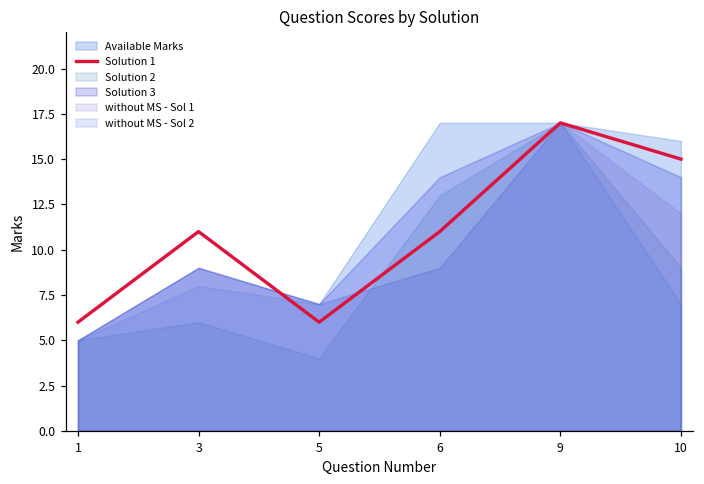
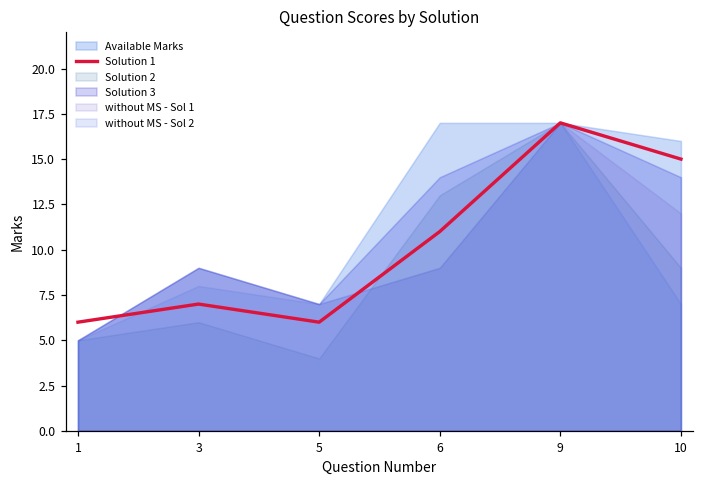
Solution 1, 3: 11 -> 7
